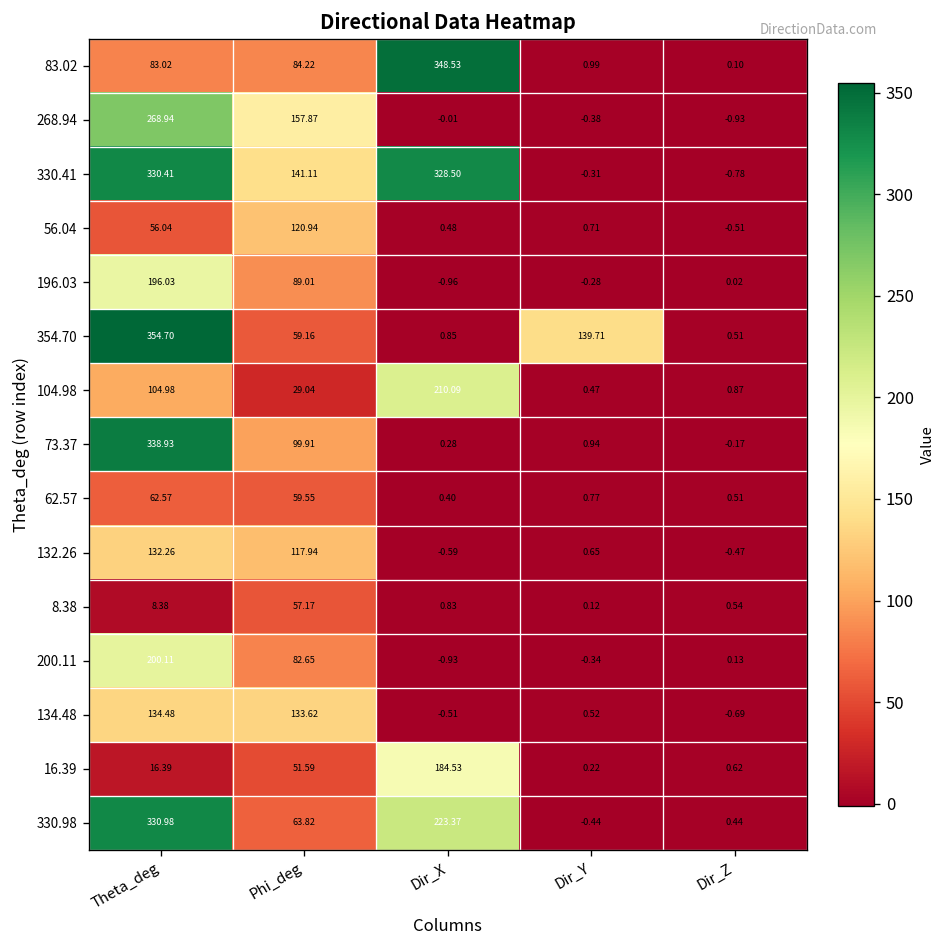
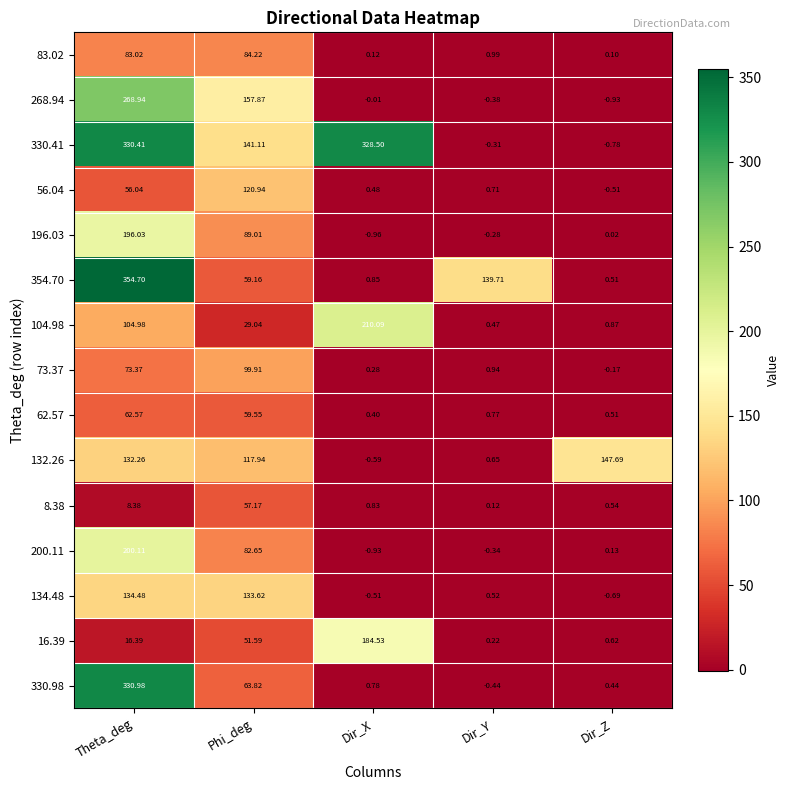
83.02, Dir_X: 348.53 -> 0.12
73.37, Theta_deg: 338.93 -> 73.37
132.26, Dir_Z: -0.47 -> 147.69
330.98, Dir_X: 223.37 -> 0.78
